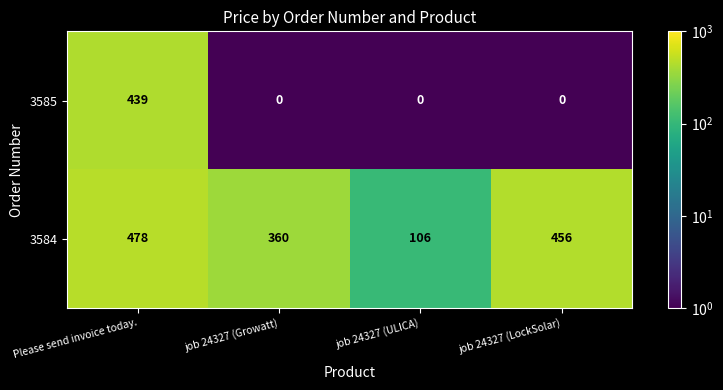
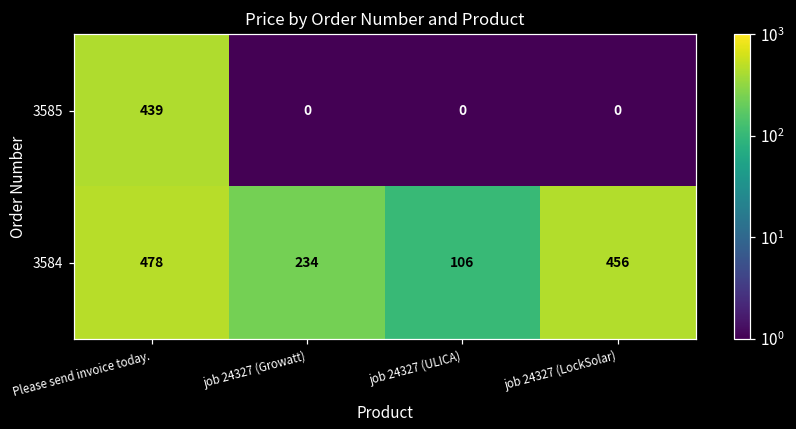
3584, job 24327 (Growatt): 360 -> 234
